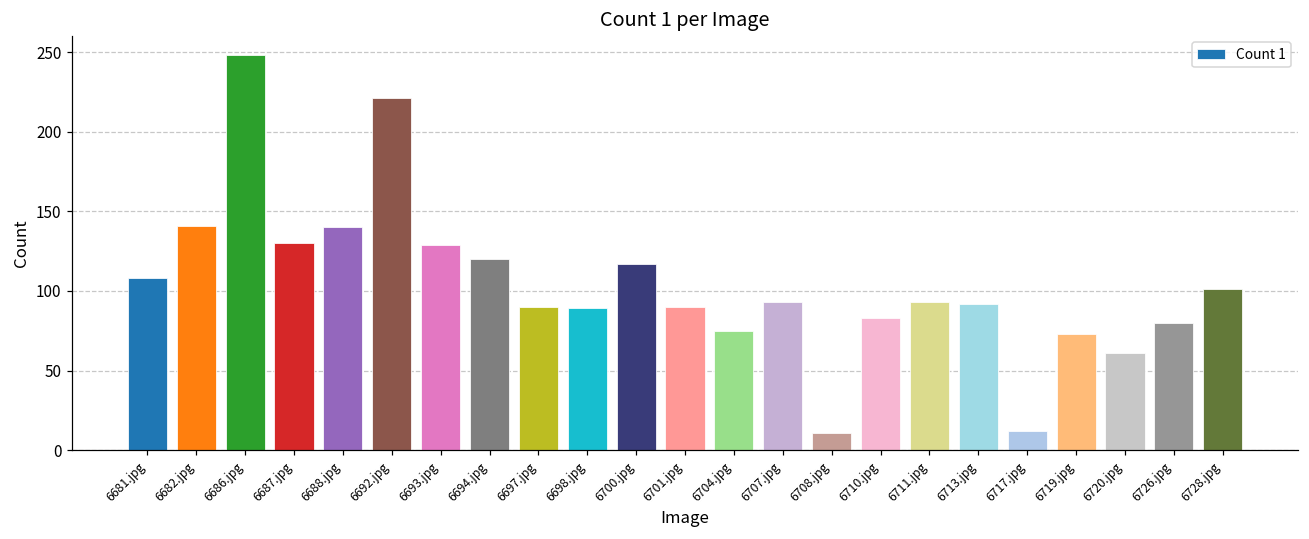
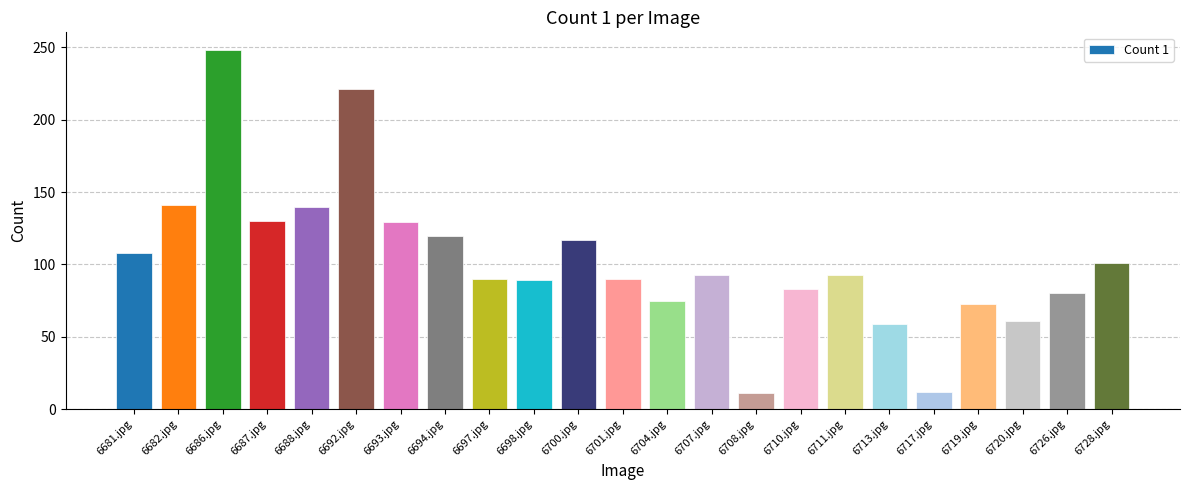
6713.jpg: 92 -> 59
